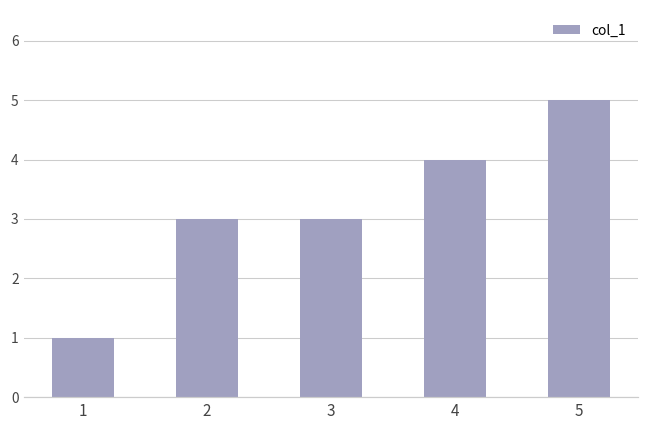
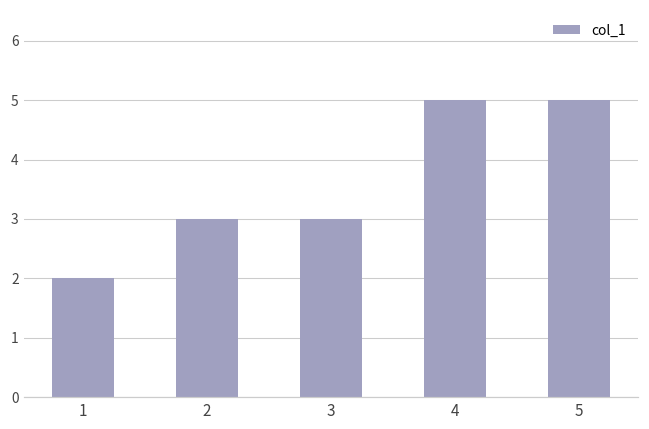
1: 1 -> 2
4: 4 -> 5
